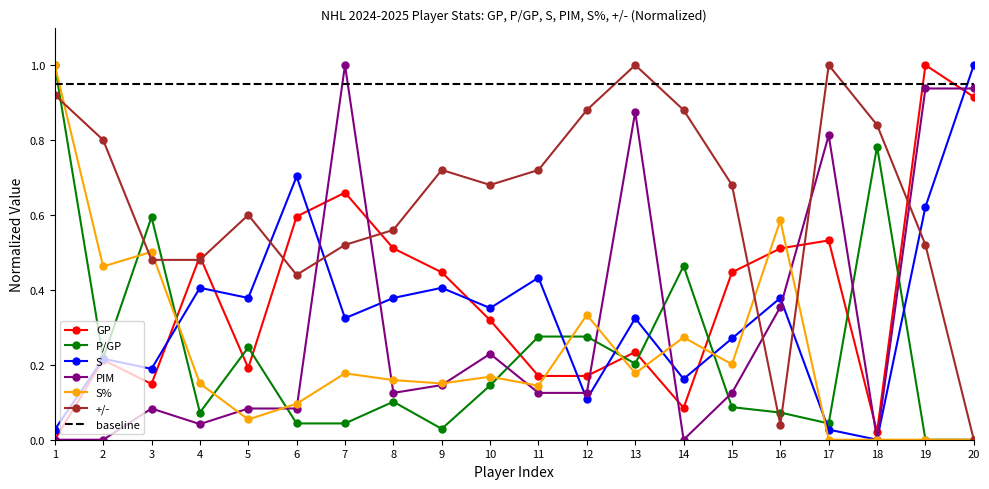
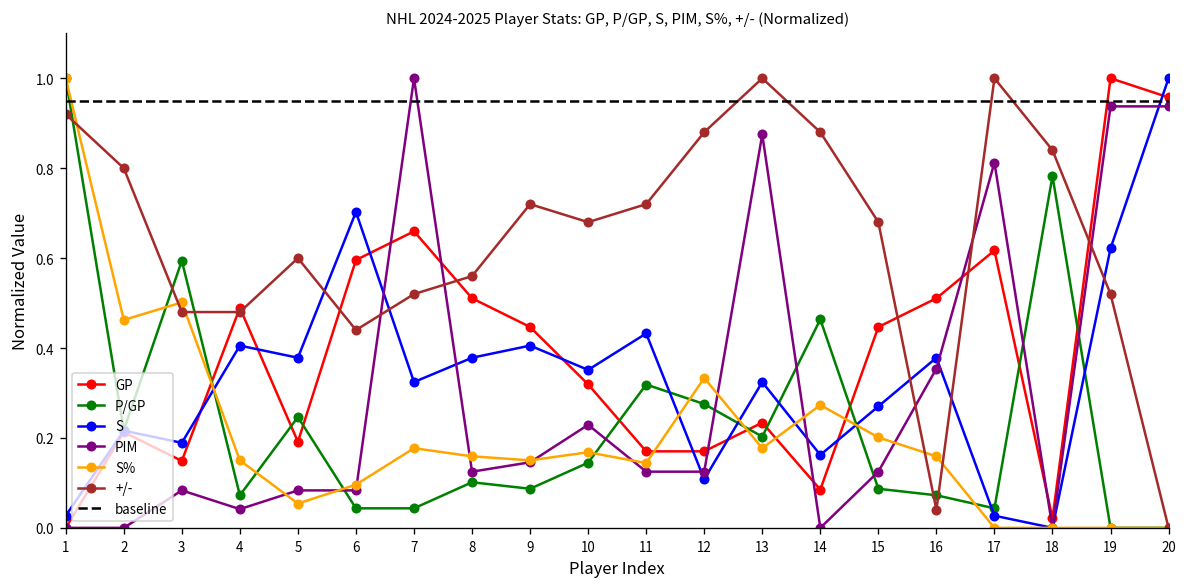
P/GP, 9: 0.03 -> 0.09
P/GP, 11: 0.28 -> 0.32
S%, 16: 0.59 -> 0.16
GP, 17: 0.53 -> 0.62
GP, 20: 0.91 -> 0.96
